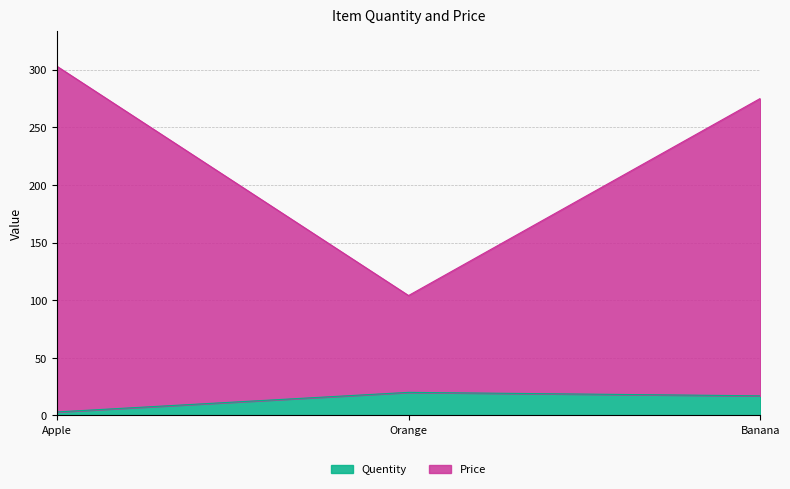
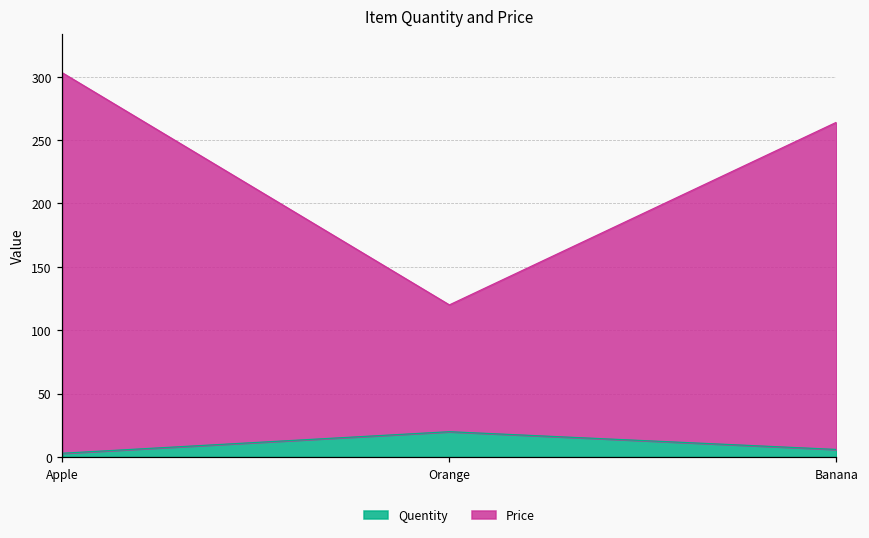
Price, Orange: 84 -> 100
Quentity, Banana: 17 -> 6
